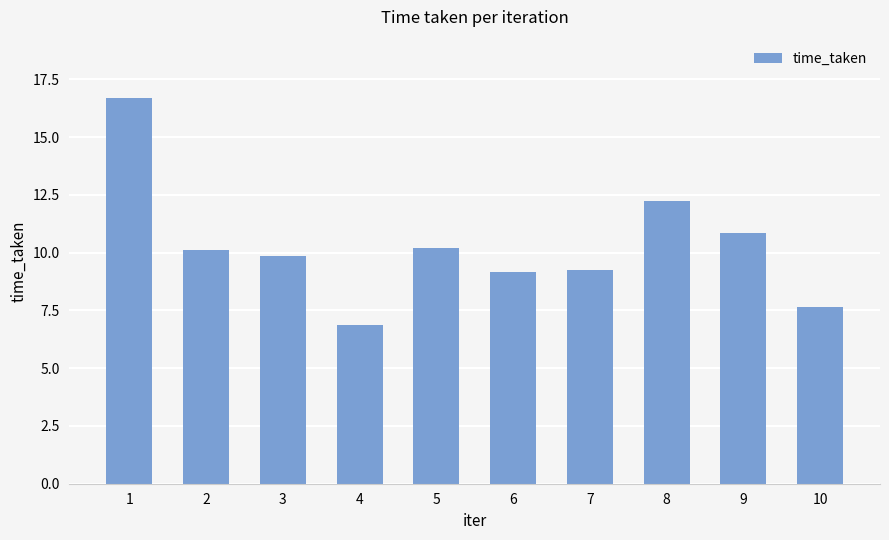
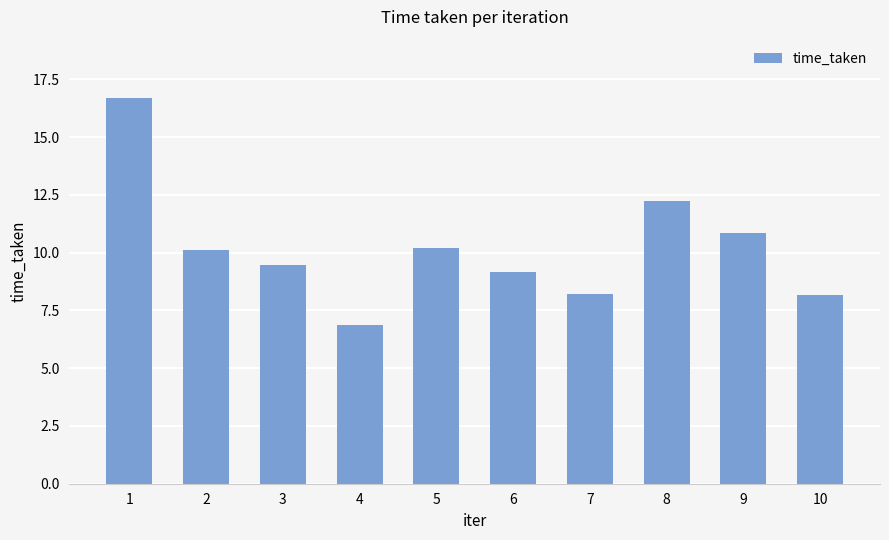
3: 9.9 -> 9.5
7: 9.3 -> 8.2
10: 7.6 -> 8.2
